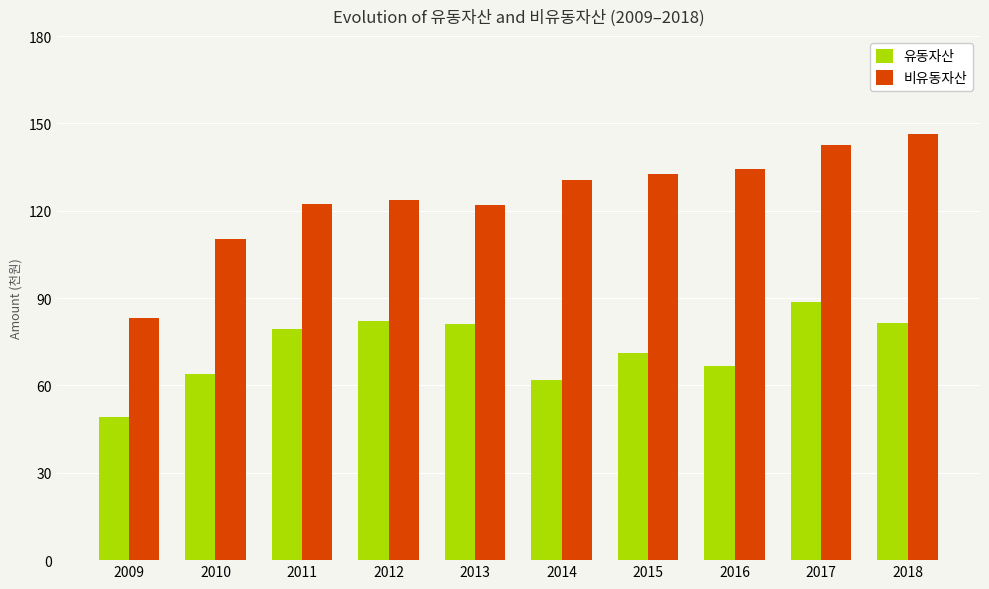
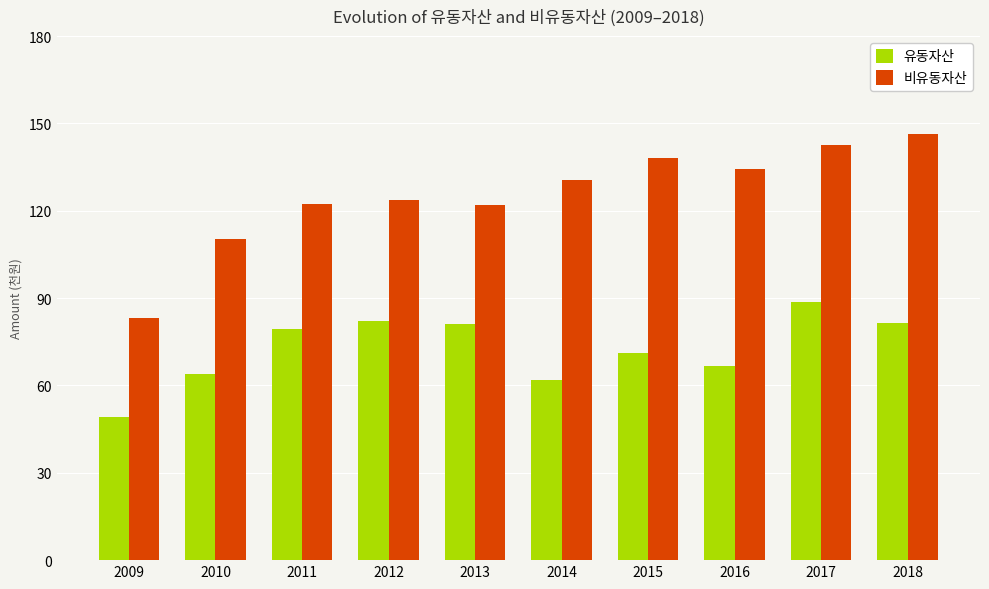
비유동자산, 2015: 133 -> 138
